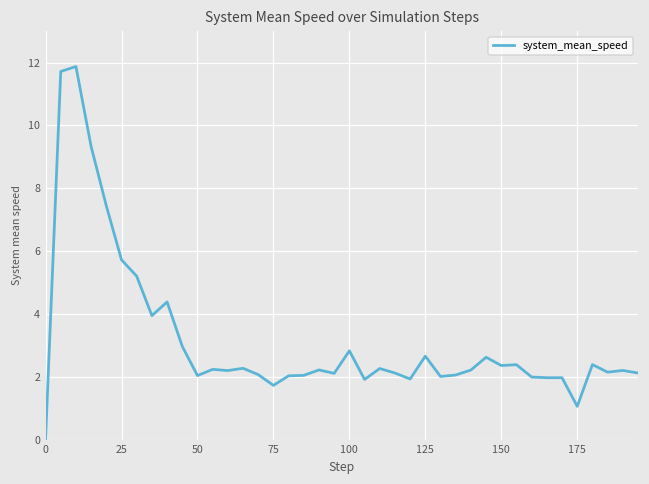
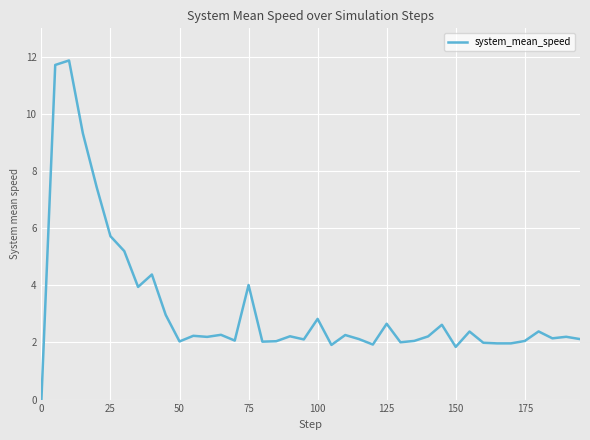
75: 1.7 -> 4.0
150: 2.4 -> 1.8
175: 1.1 -> 2.1
